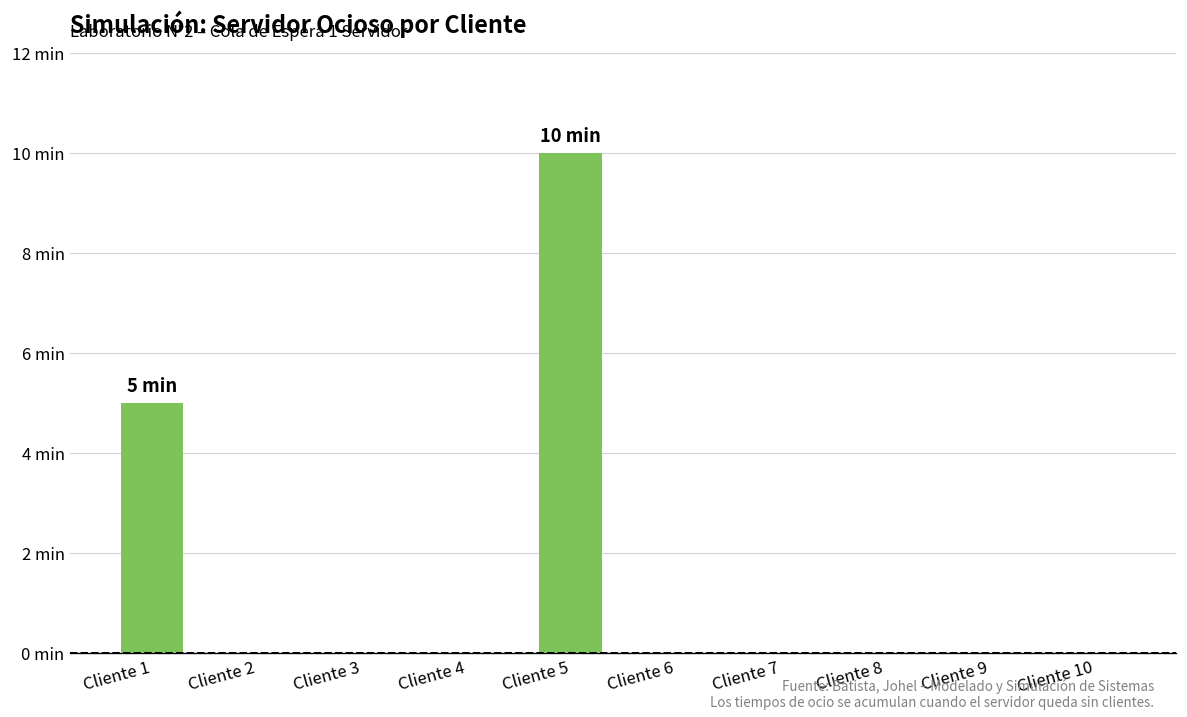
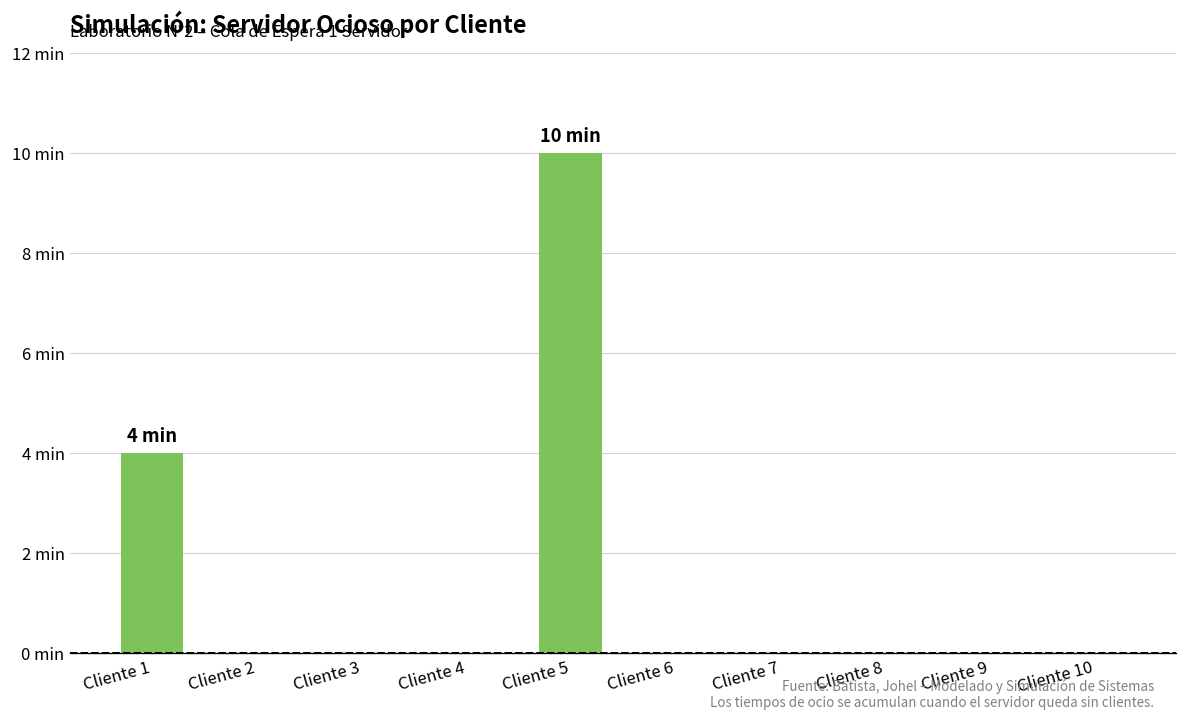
Cliente 1: 5 -> 4
